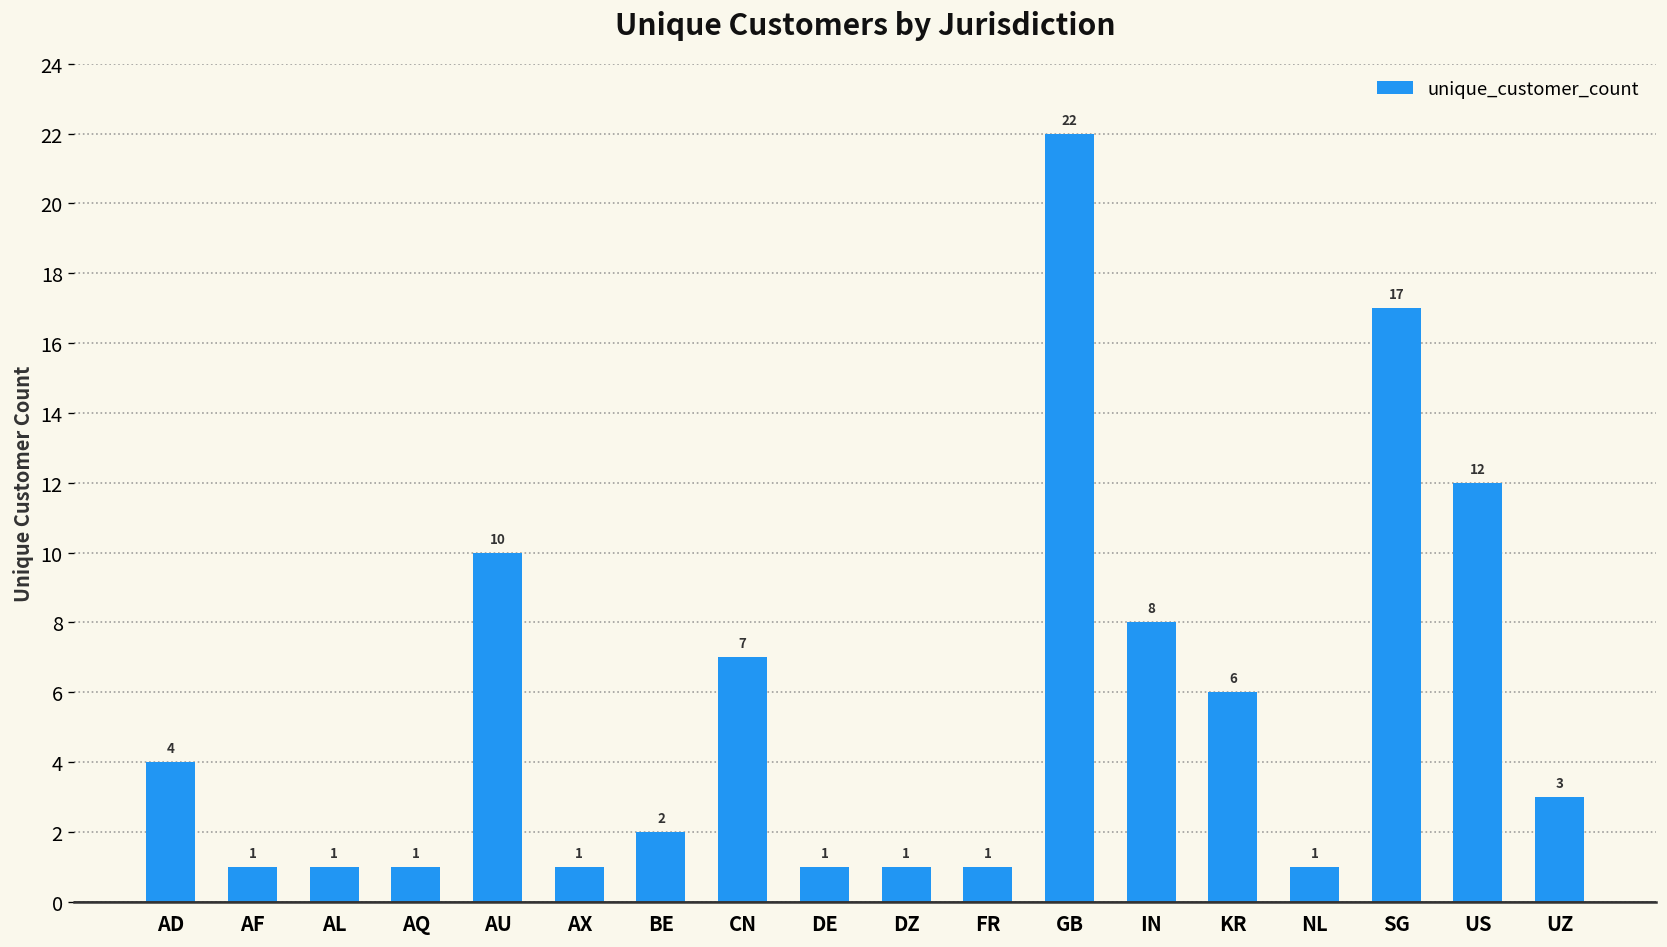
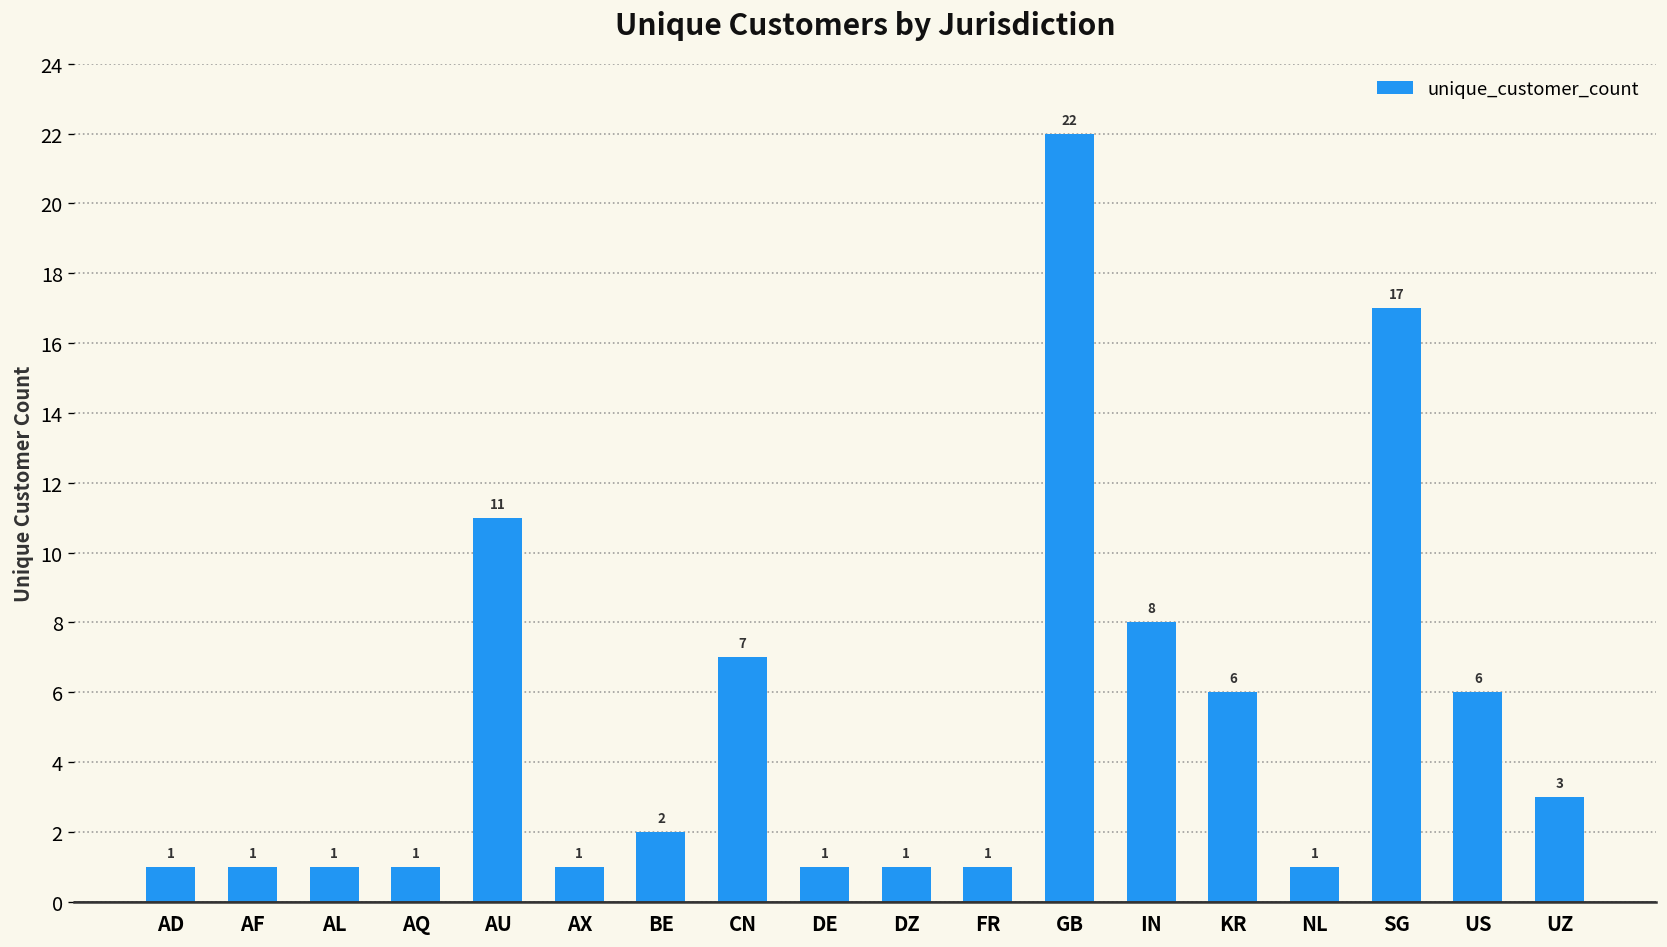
AD: 4 -> 1
AU: 10 -> 11
US: 12 -> 6
